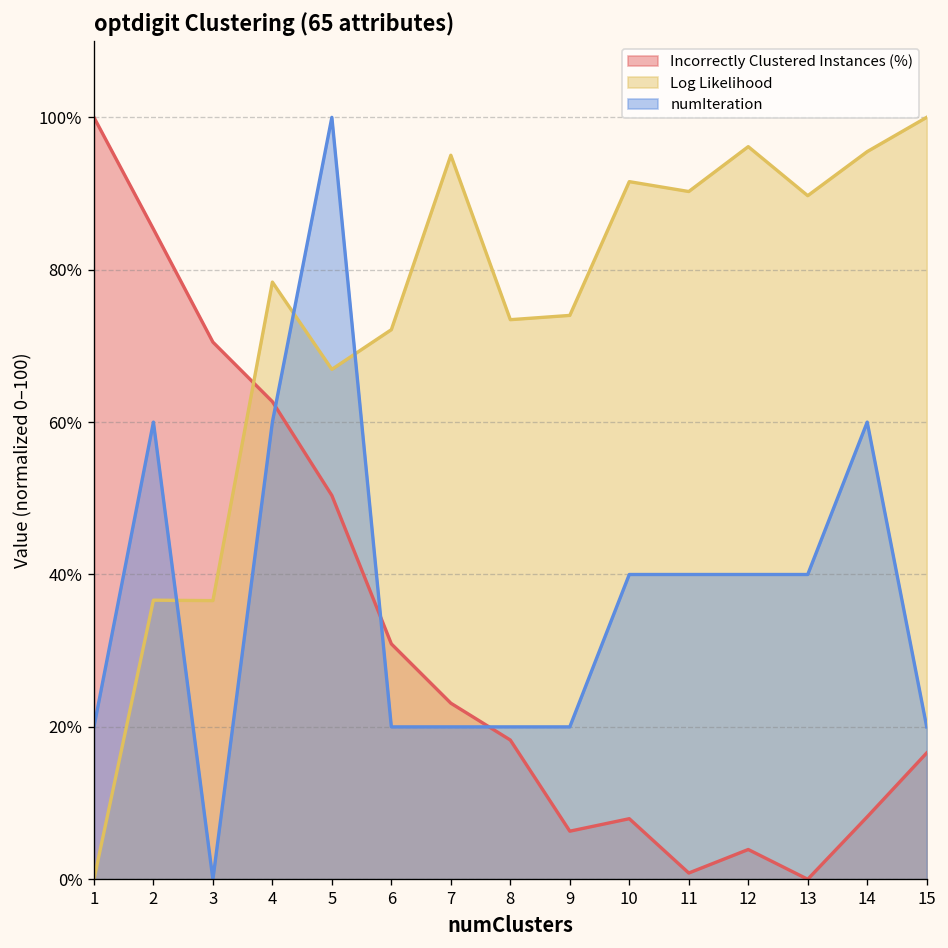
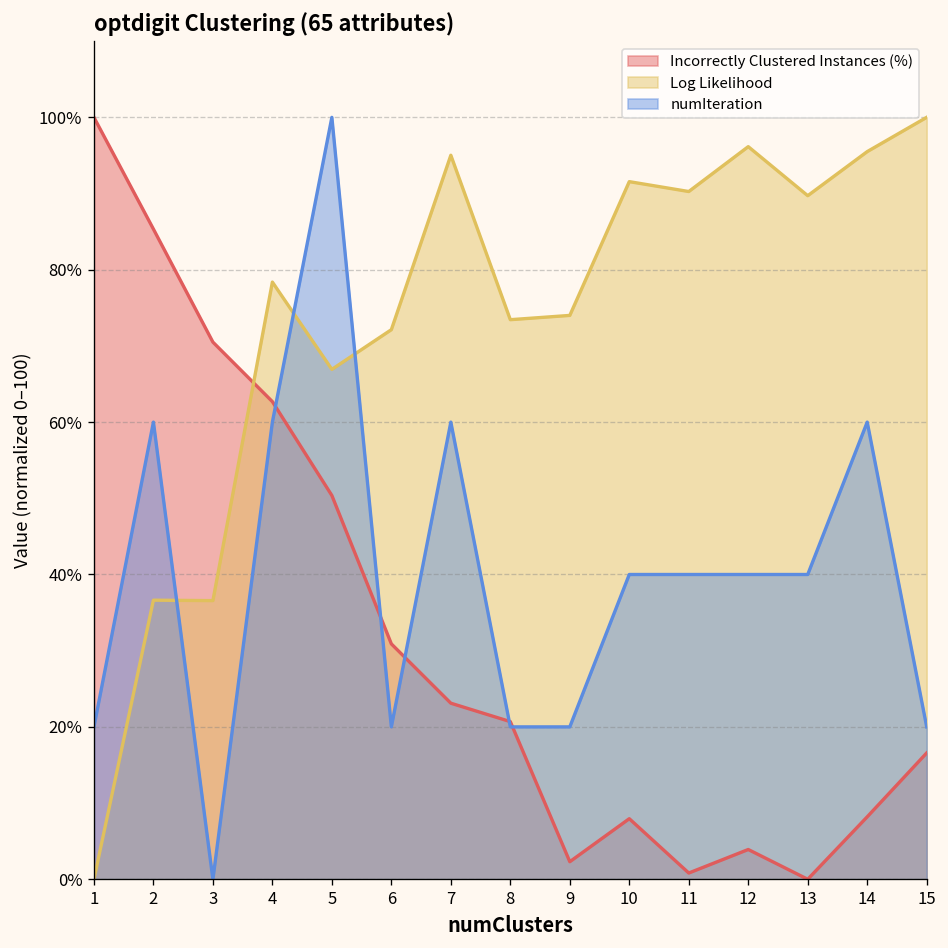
numIteration, 7: 20% -> 60%
Incorrectly Clustered Instances (%), 8: 18% -> 21%
Incorrectly Clustered Instances (%), 9: 6% -> 2%
